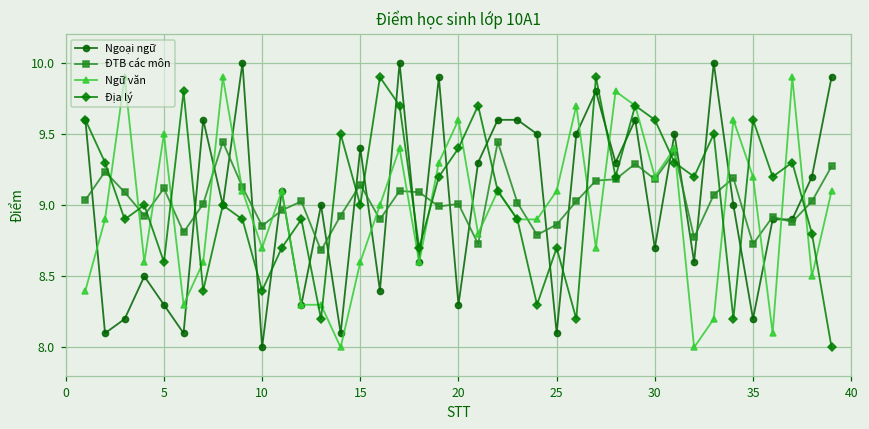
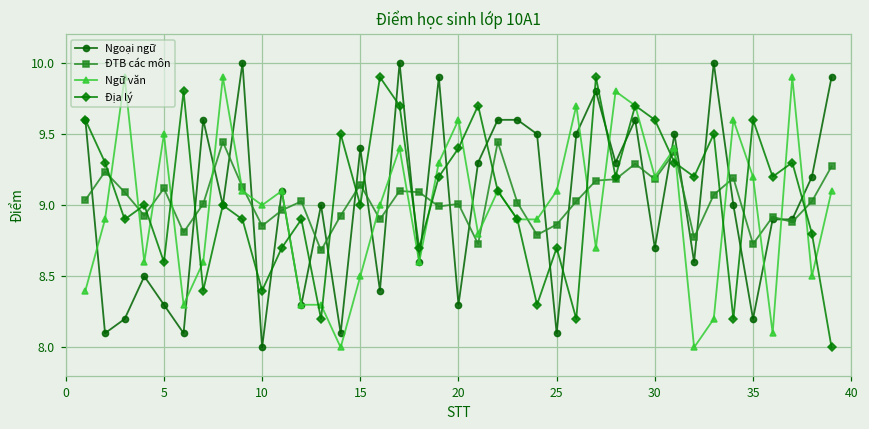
Ngữ văn, 10: 8.7 -> 9.0
Ngữ văn, 15: 8.6 -> 8.5
